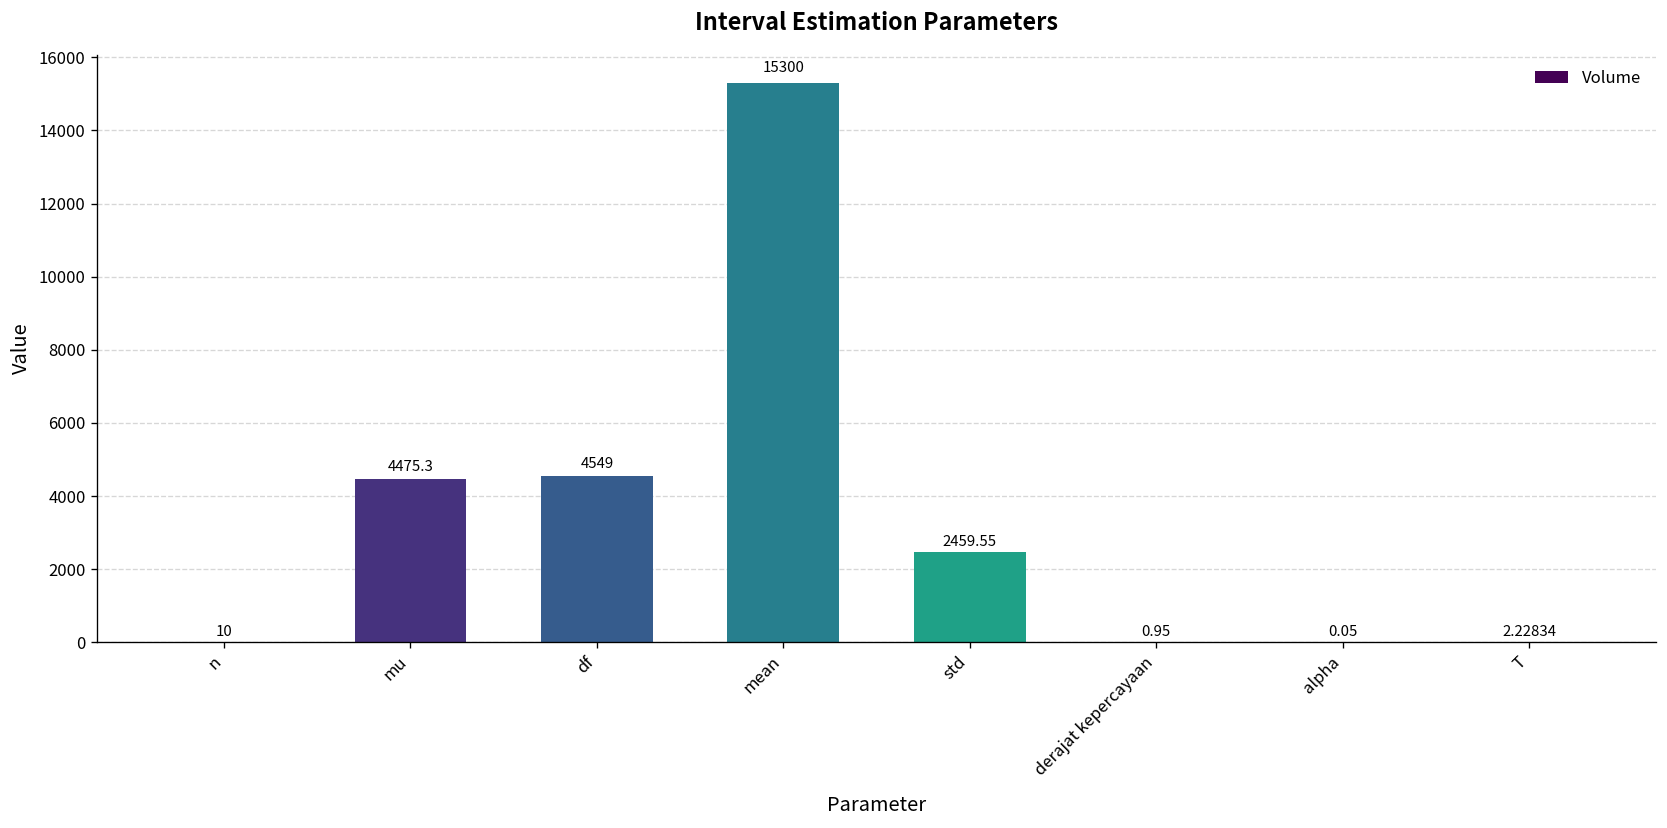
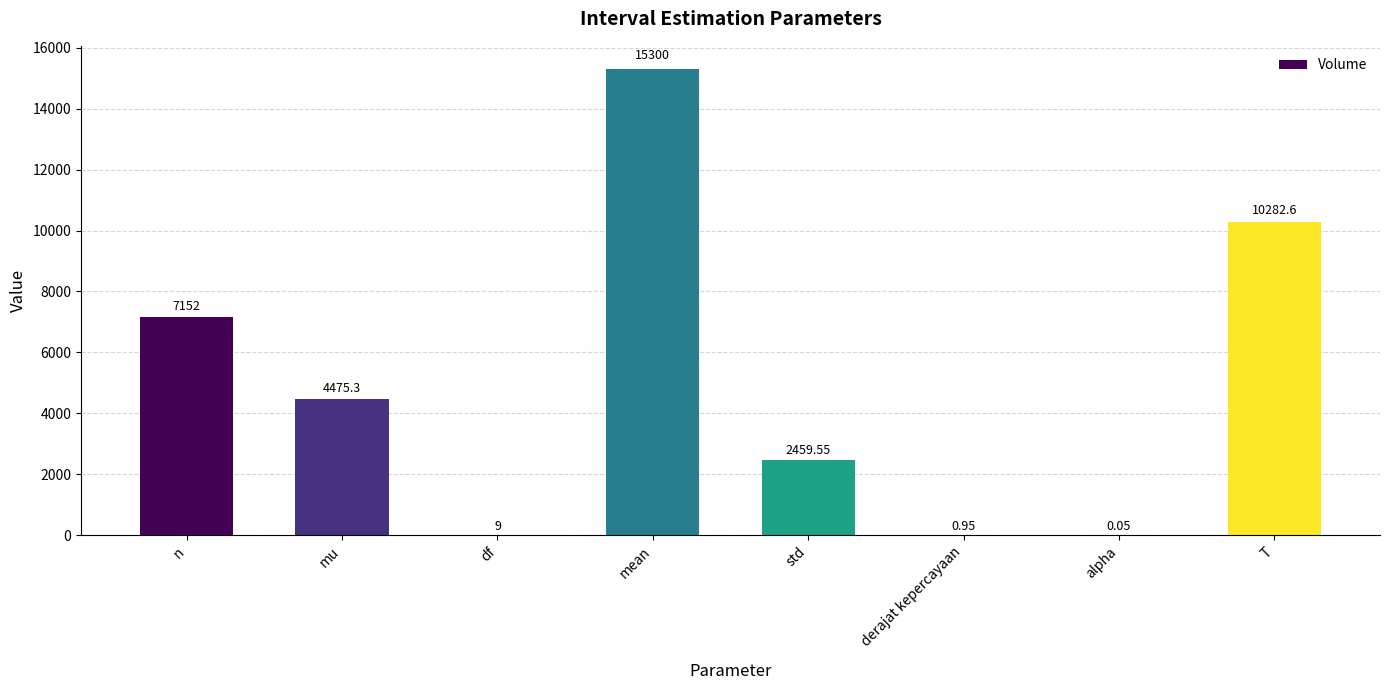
n: 10 -> 7152
df: 4549 -> 9
T: 2.22834 -> 10282.6
